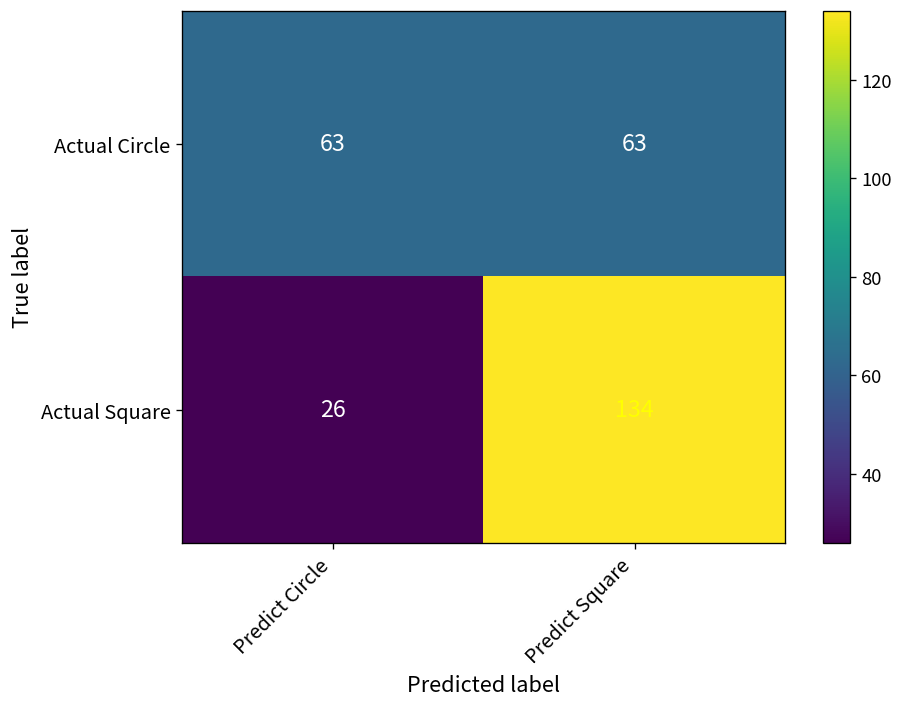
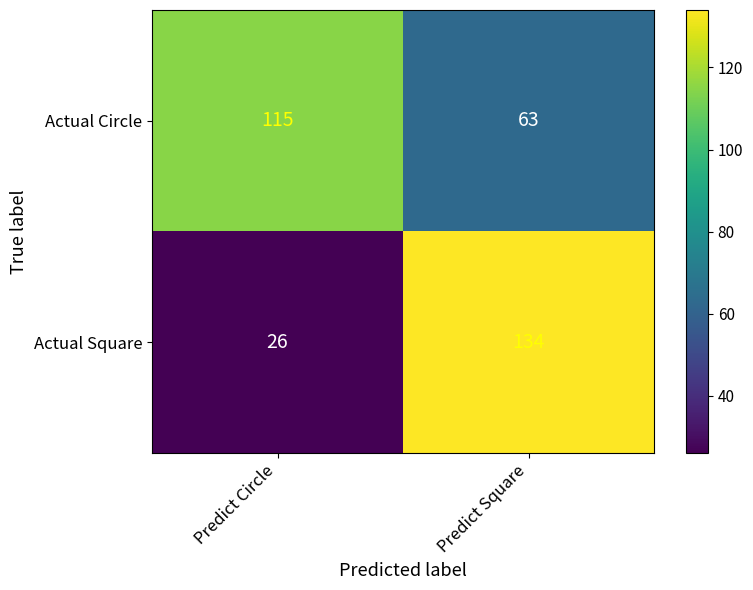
Actual Circle, Predict Circle: 63 -> 115
